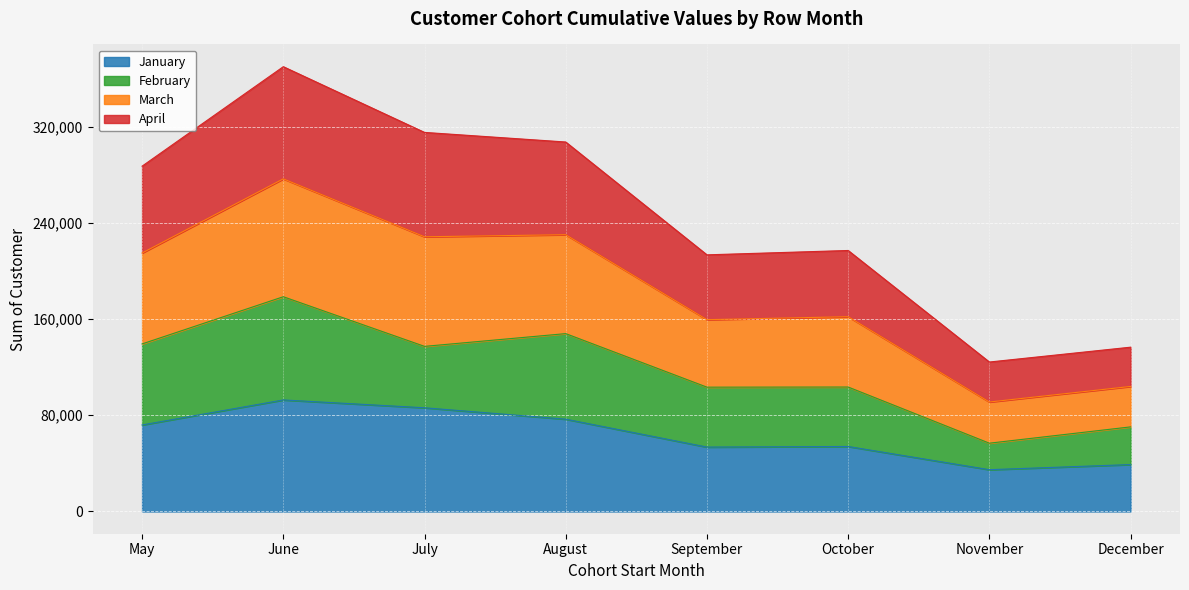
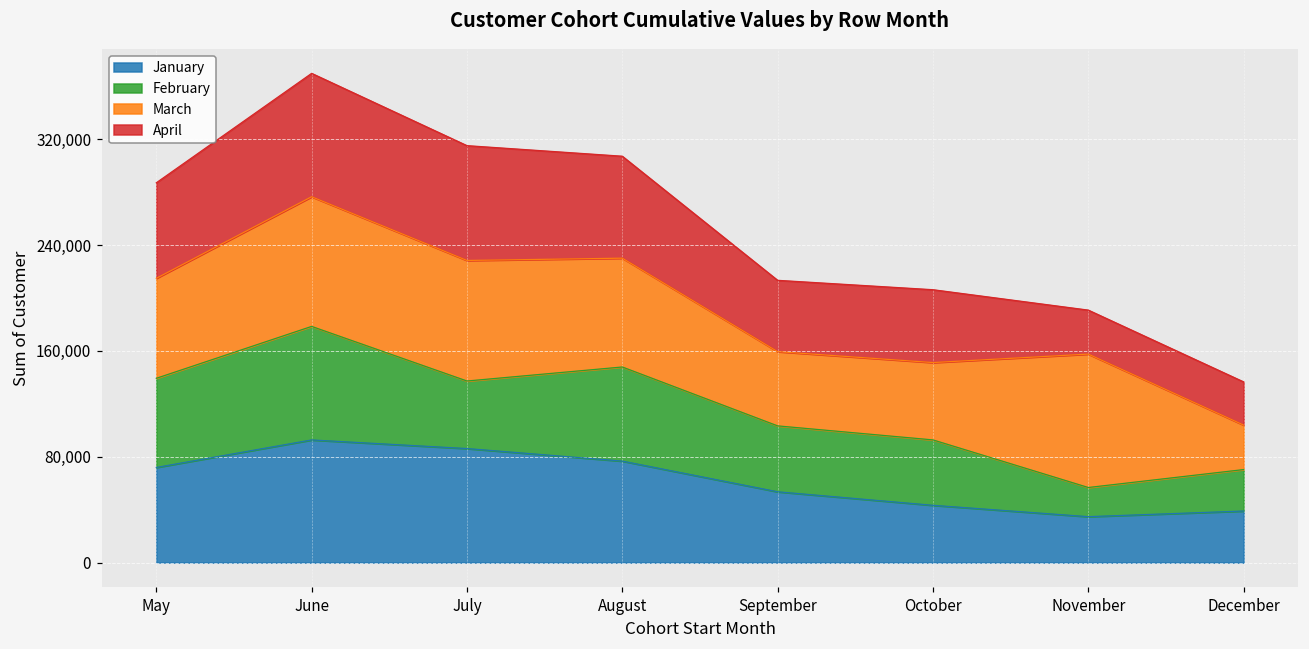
January, October: 54,000 -> 43,000
March, November: 34,000 -> 101,000
